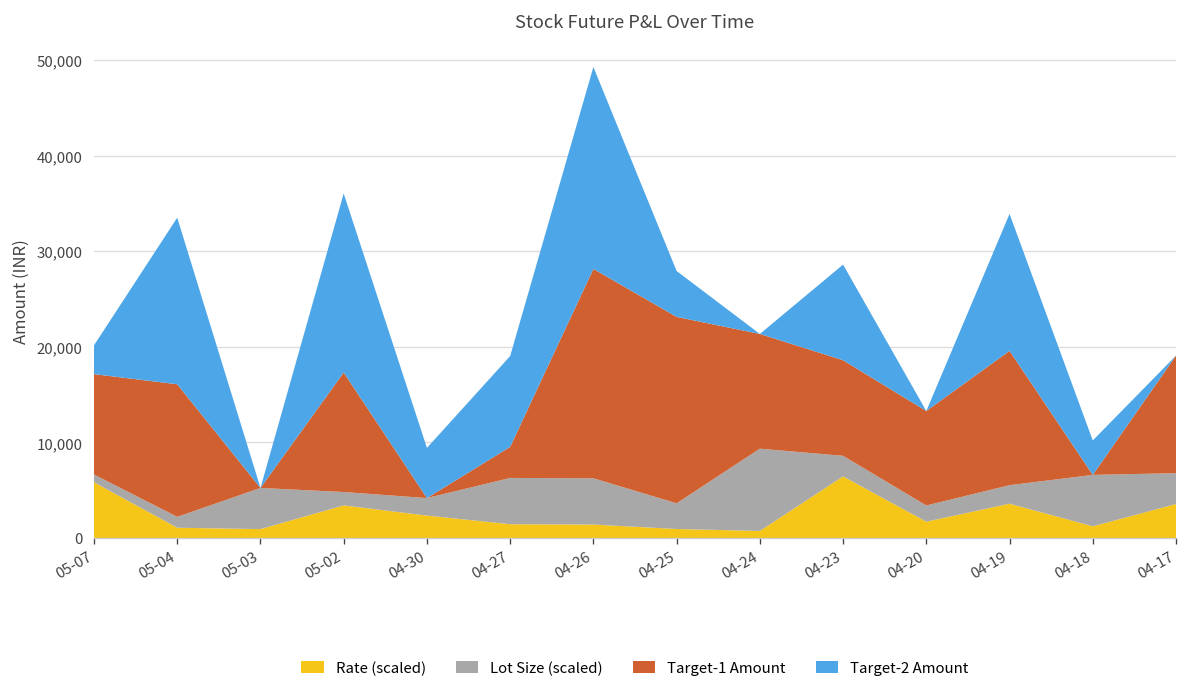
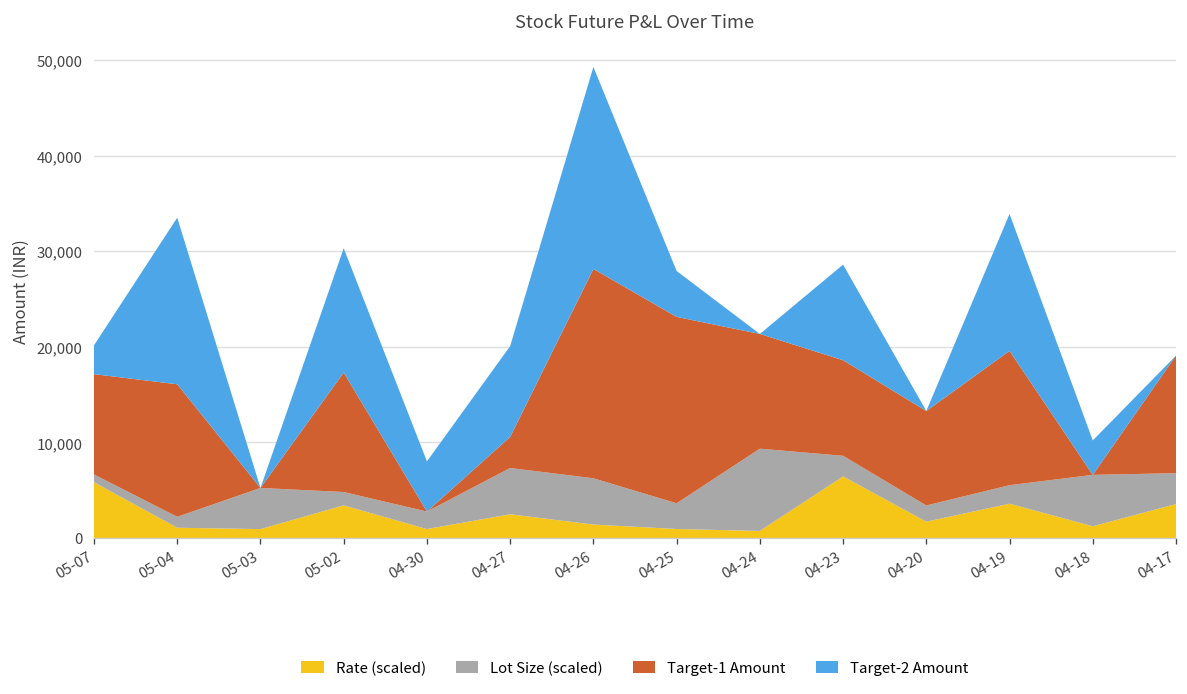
Target-2 Amount, 05-02: 19,000 -> 13,000
Rate (scaled), 04-30: 2,000 -> 1,000
Rate (scaled), 04-27: 1,000 -> 2,000
